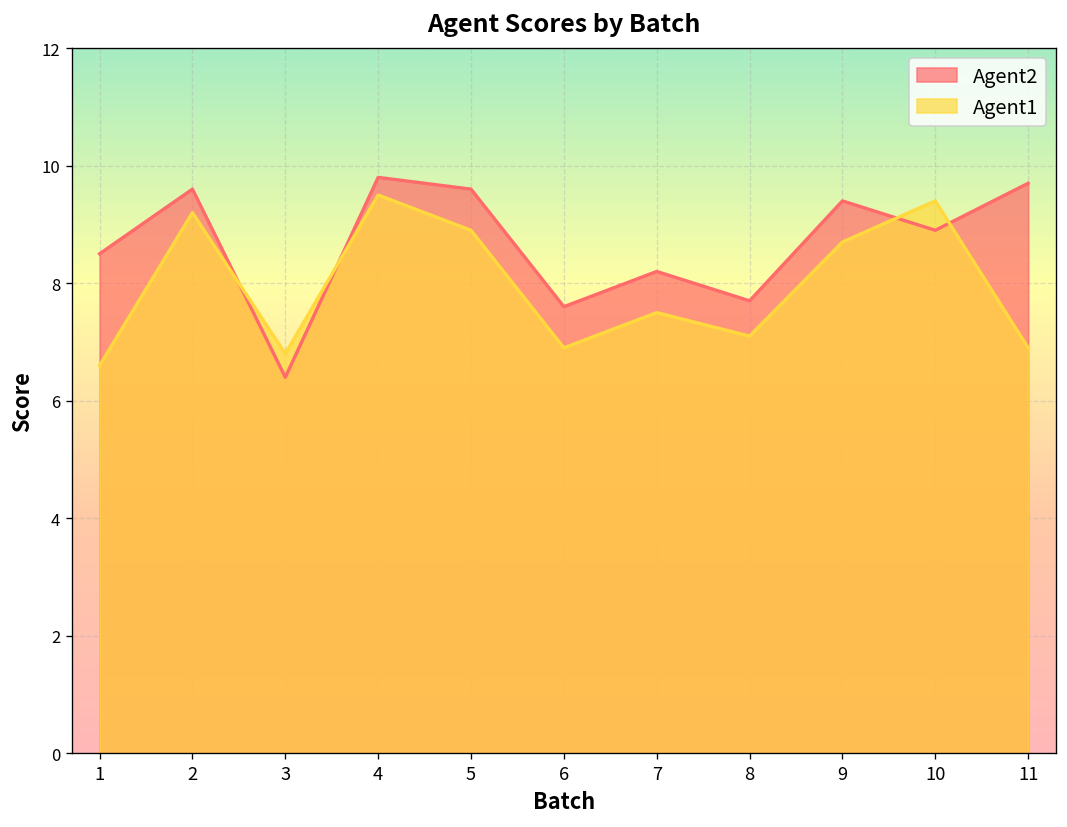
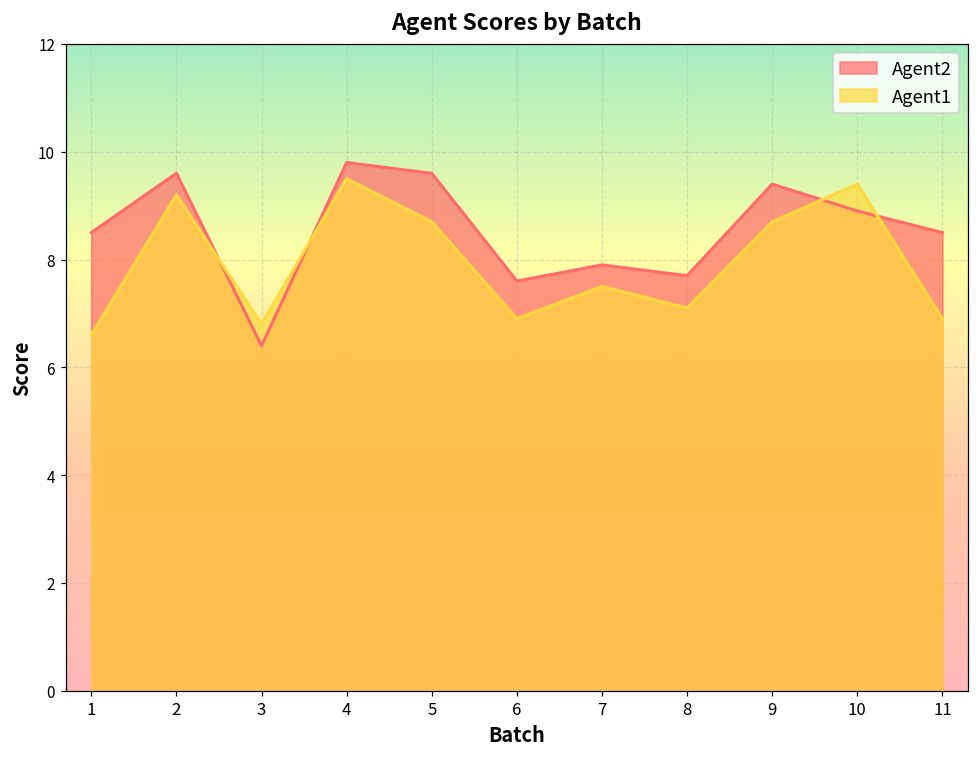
Agent1, 5: 8.9 -> 8.7
Agent2, 7: 8.2 -> 7.9
Agent2, 11: 9.7 -> 8.5
